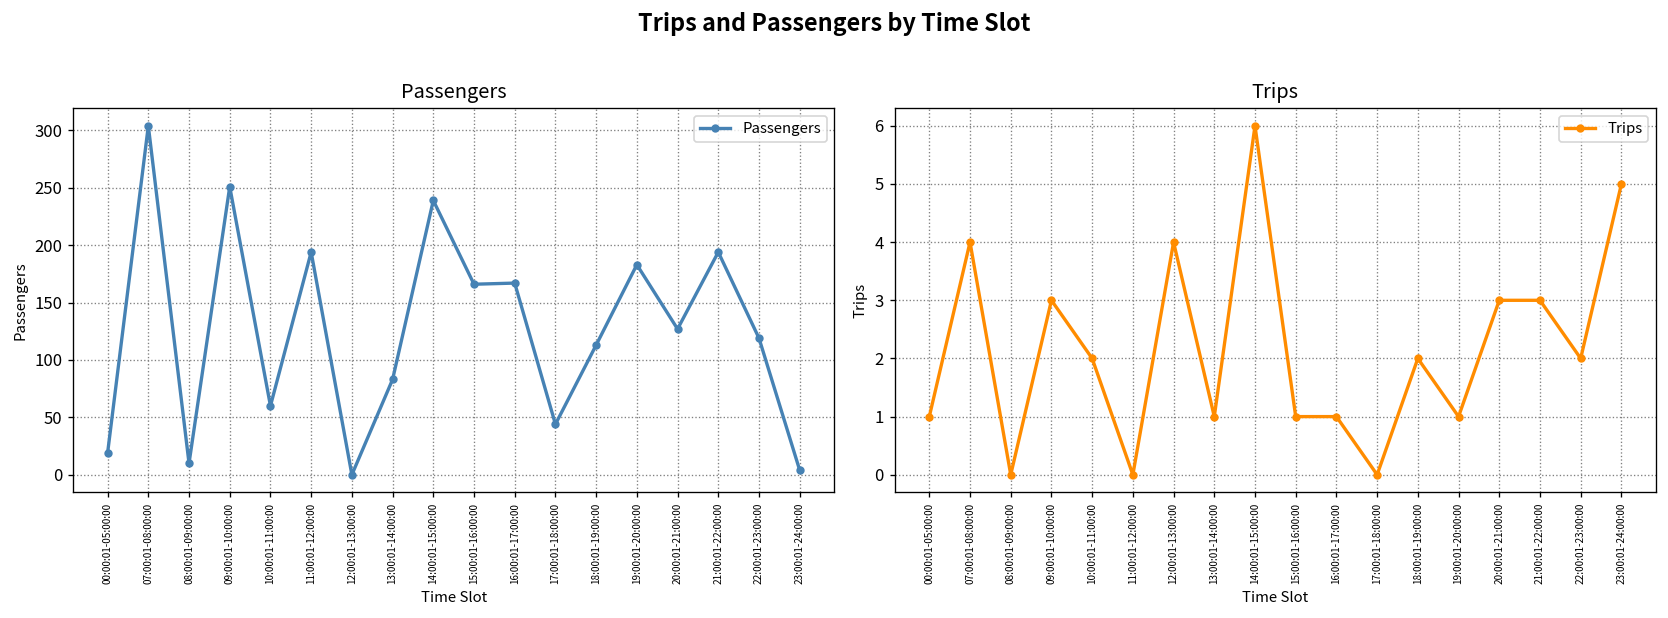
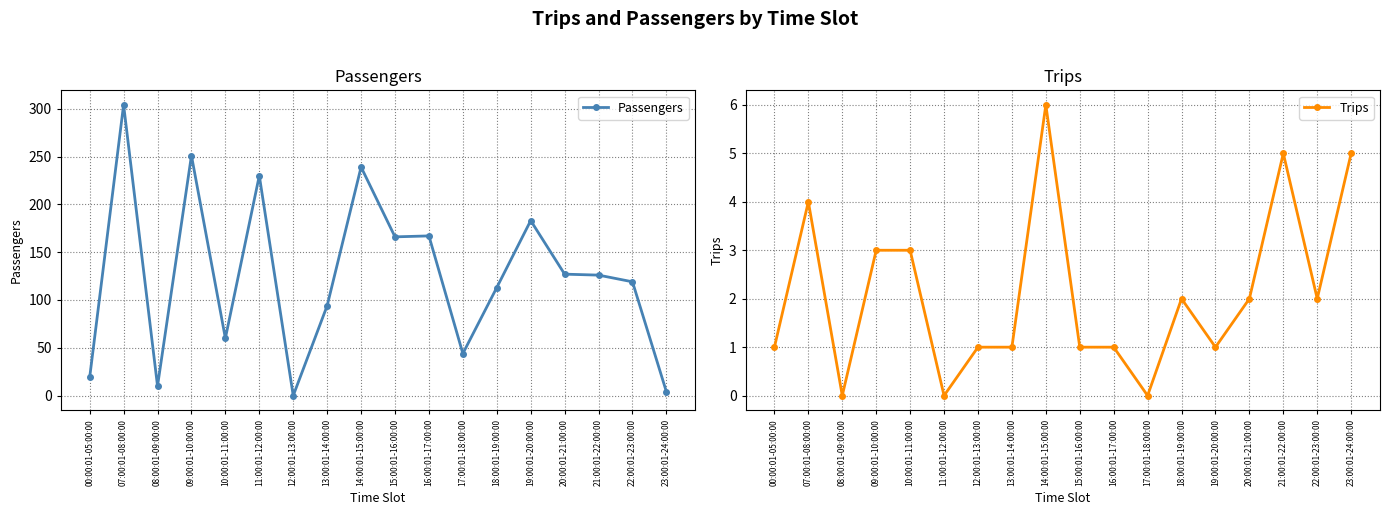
Passengers, 11:00:01-12:00:00: 190 -> 230
Passengers, 13:00:01-14:00:00: 80 -> 90
Passengers, 21:00:01-22:00:00: 190 -> 130
Trips, 10:00:01-11:00:00: 2 -> 3
Trips, 12:00:01-13:00:00: 4 -> 1
Trips, 20:00:01-21:00:00: 3 -> 2
Trips, 21:00:01-22:00:00: 3 -> 5
